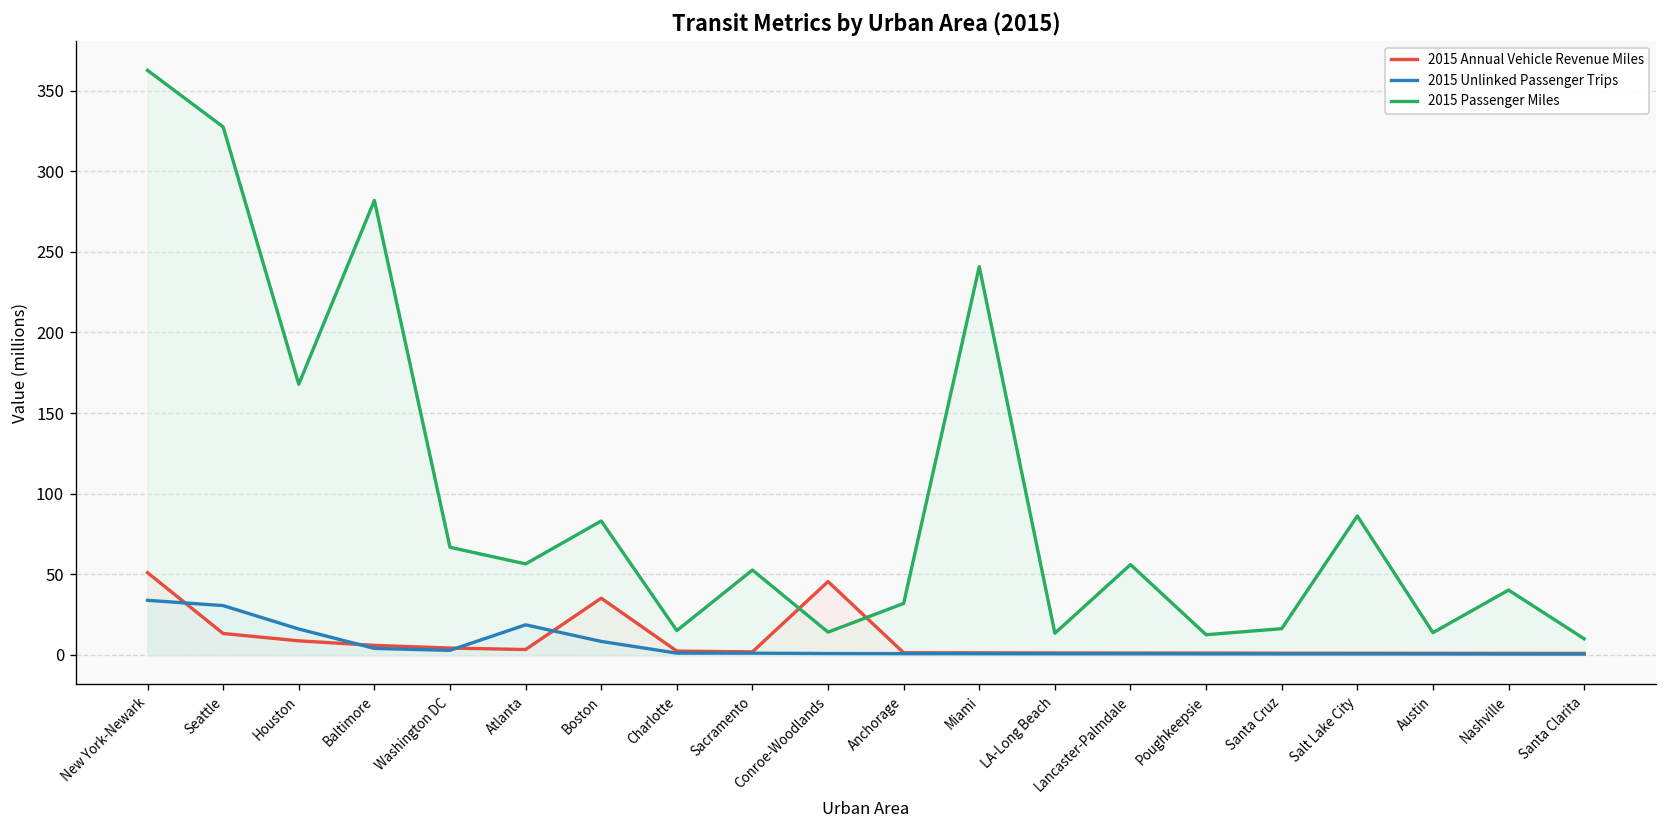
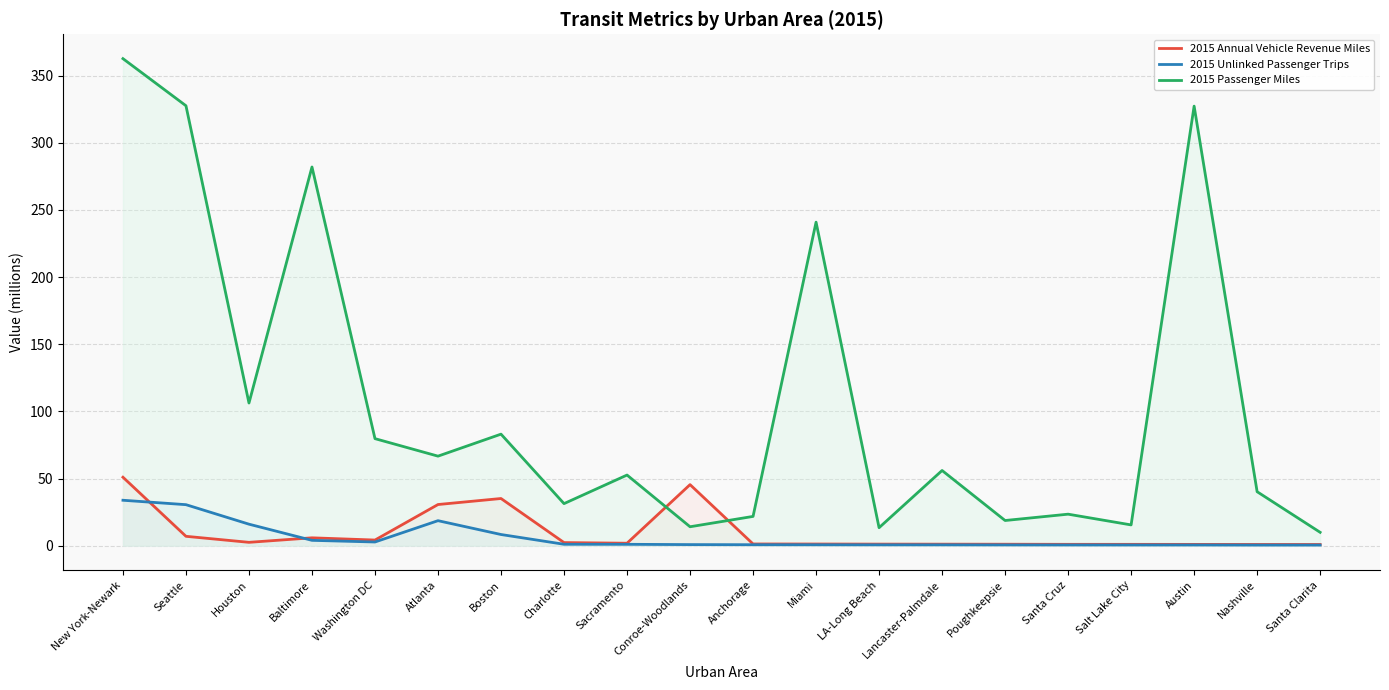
2015 Annual Vehicle Revenue Miles, Seattle: 13 -> 7
2015 Annual Vehicle Revenue Miles, Houston: 9 -> 3
2015 Passenger Miles, Houston: 168 -> 106
2015 Passenger Miles, Washington DC: 67 -> 80
2015 Annual Vehicle Revenue Miles, Atlanta: 3 -> 31
2015 Passenger Miles, Atlanta: 56 -> 67
2015 Passenger Miles, Charlotte: 15 -> 31
2015 Passenger Miles, Anchorage: 32 -> 22
2015 Passenger Miles, Poughkeepsie: 13 -> 19
2015 Passenger Miles, Santa Cruz: 16 -> 24
2015 Passenger Miles, Salt Lake City: 86 -> 16
2015 Passenger Miles, Austin: 14 -> 327
